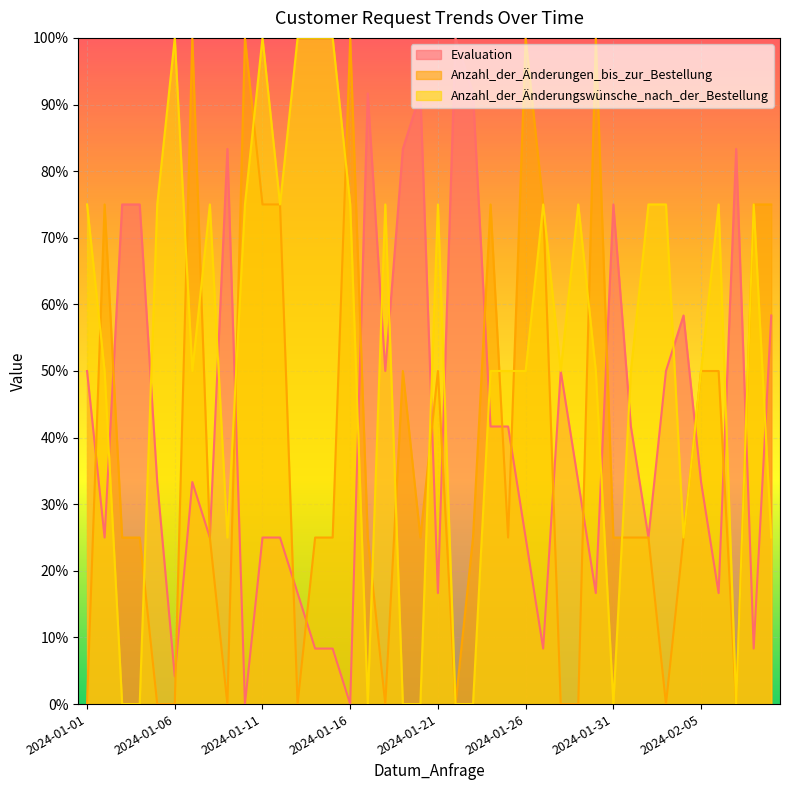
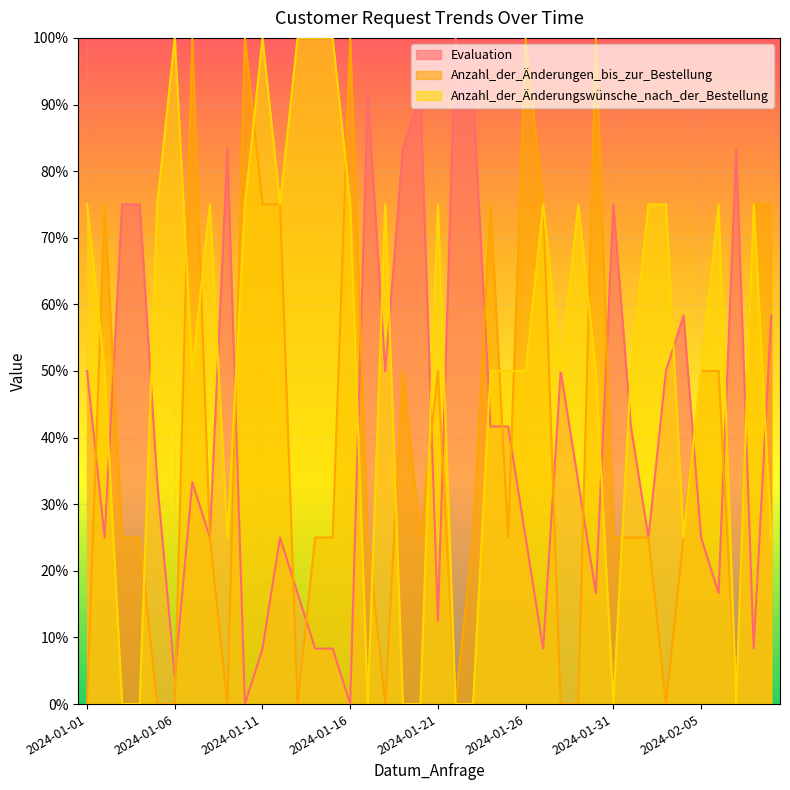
Evaluation, 2024-01-11: 25% -> 8%
Evaluation, 2024-01-21: 17% -> 13%
Evaluation, 2024-02-05: 33% -> 25%
